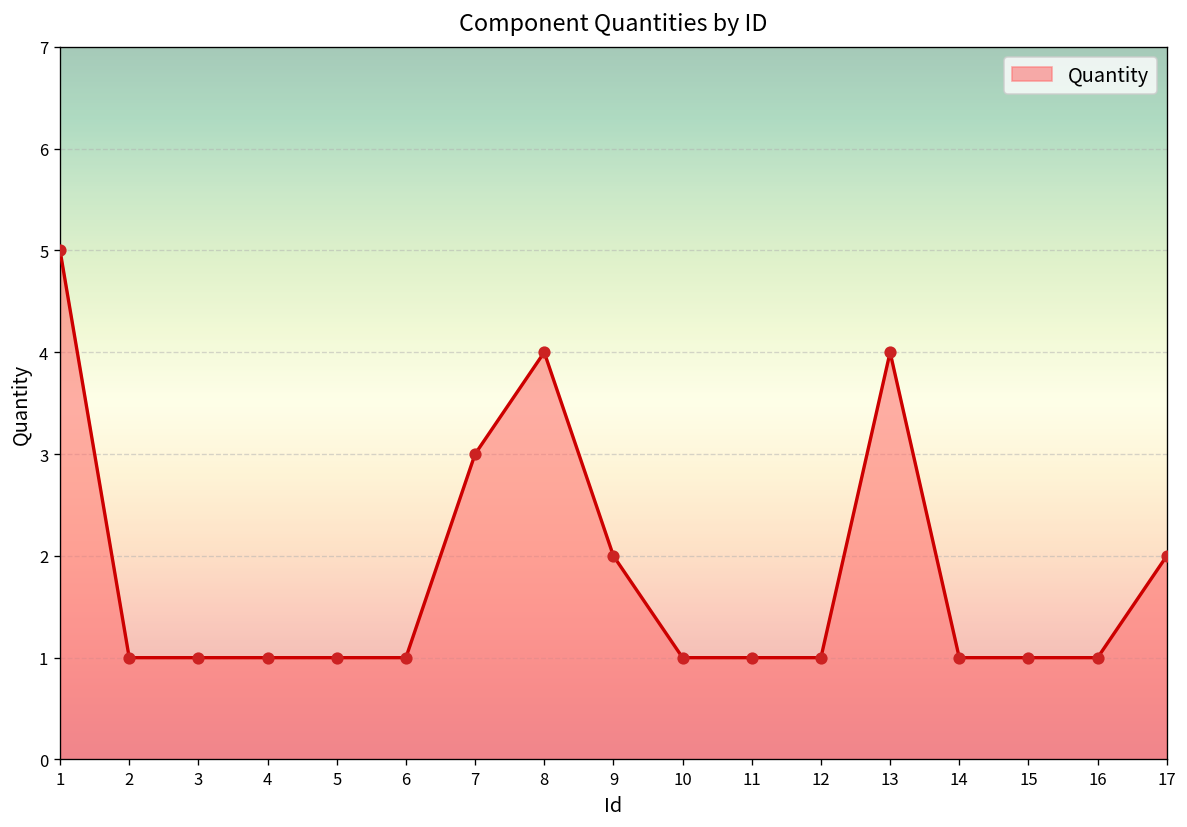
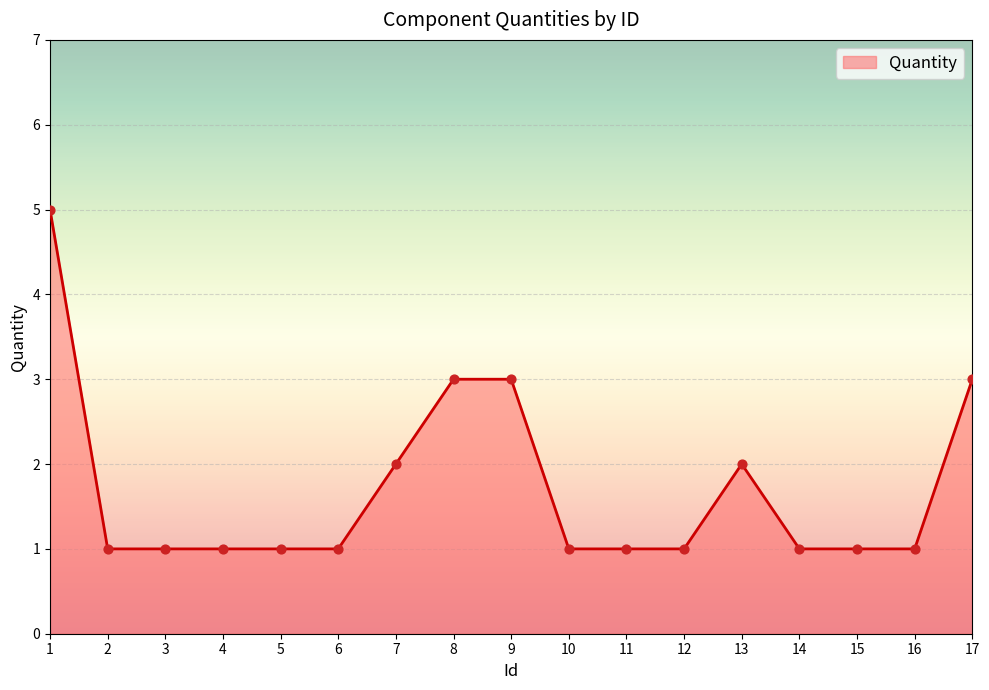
7: 3 -> 2
8: 4 -> 3
9: 2 -> 3
13: 4 -> 2
17: 2 -> 3
